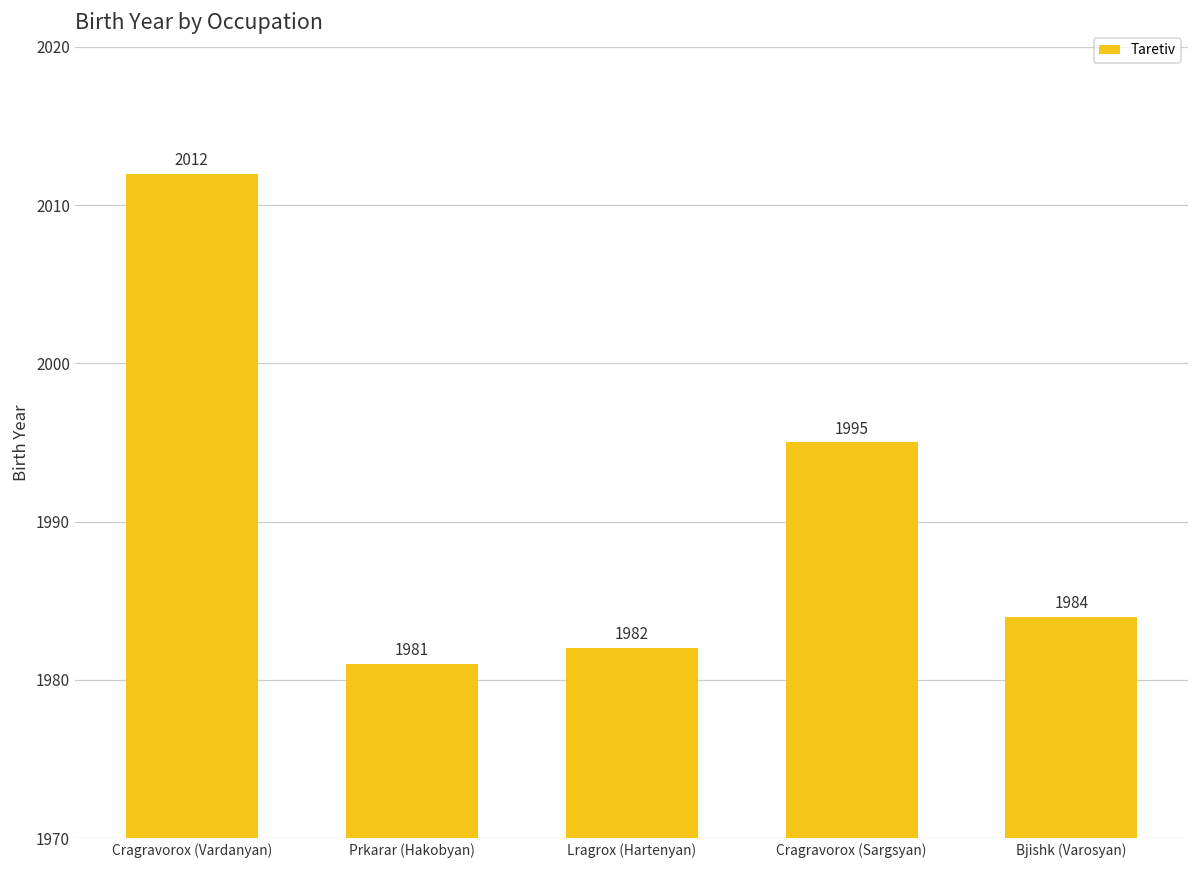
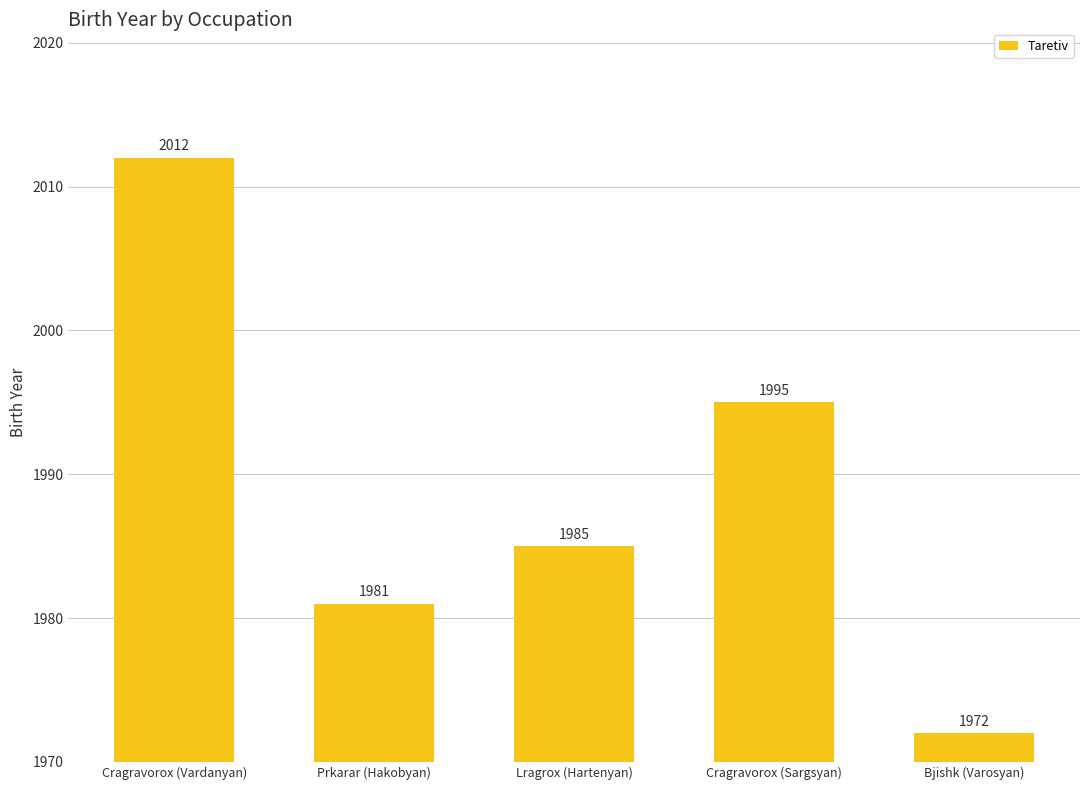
Lragrox (Hartenyan): 1982 -> 1985
Bjishk (Varosyan): 1984 -> 1972
